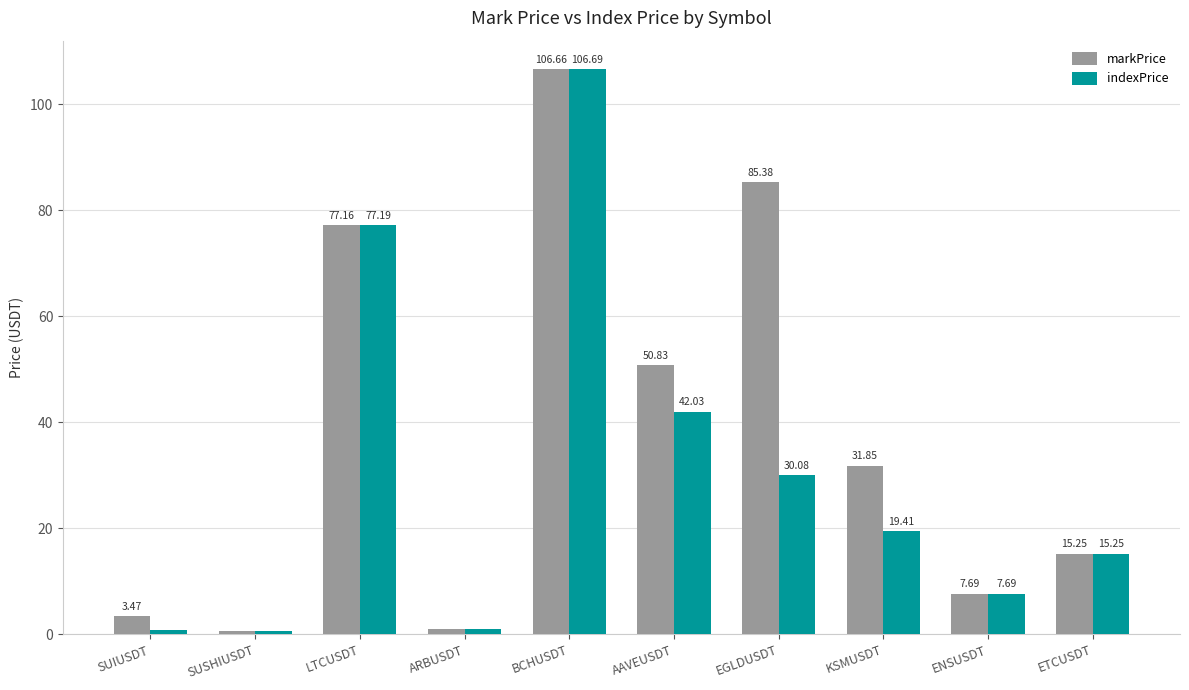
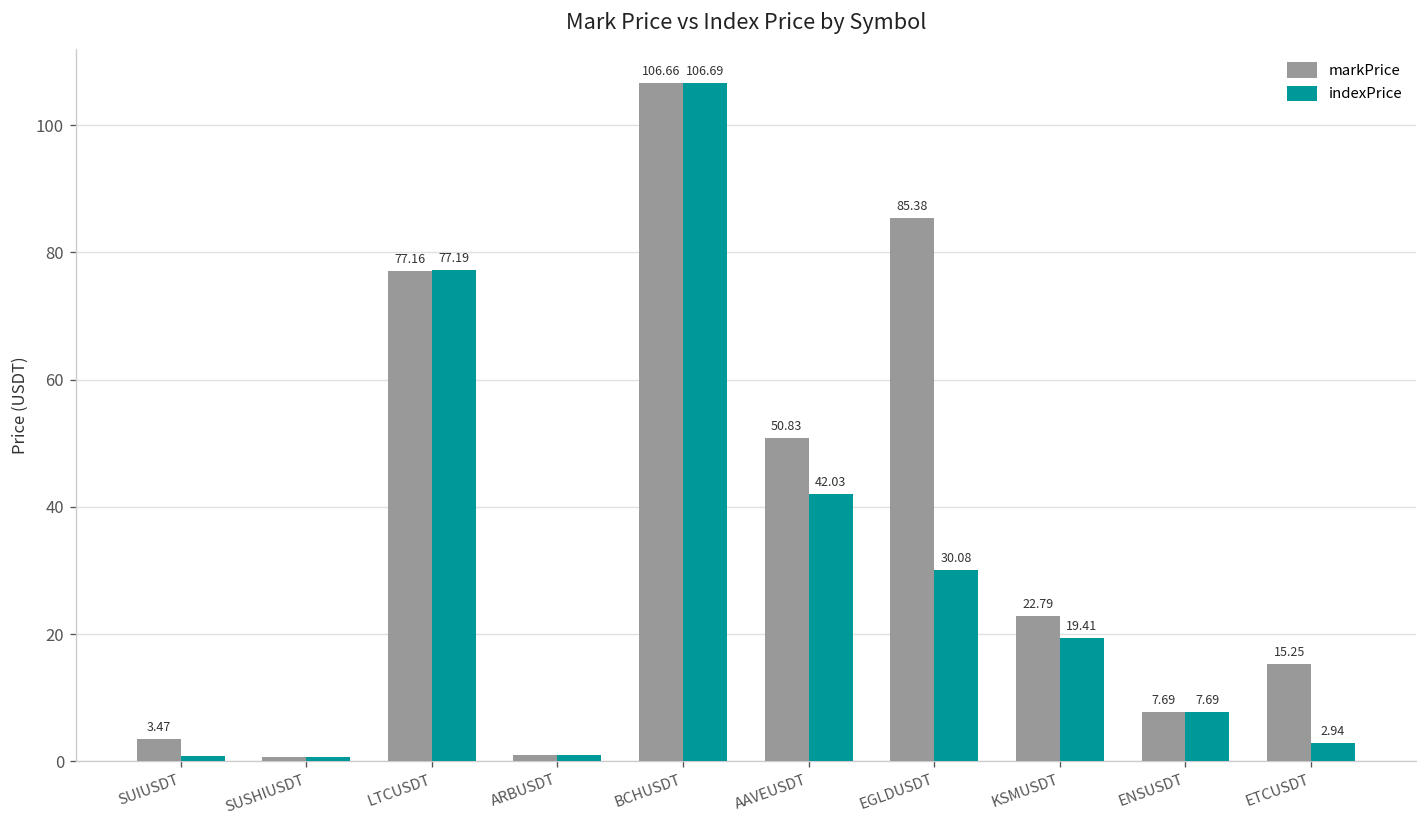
markPrice, KSMUSDT: 31.85 -> 22.79
indexPrice, ETCUSDT: 15.25 -> 2.94
